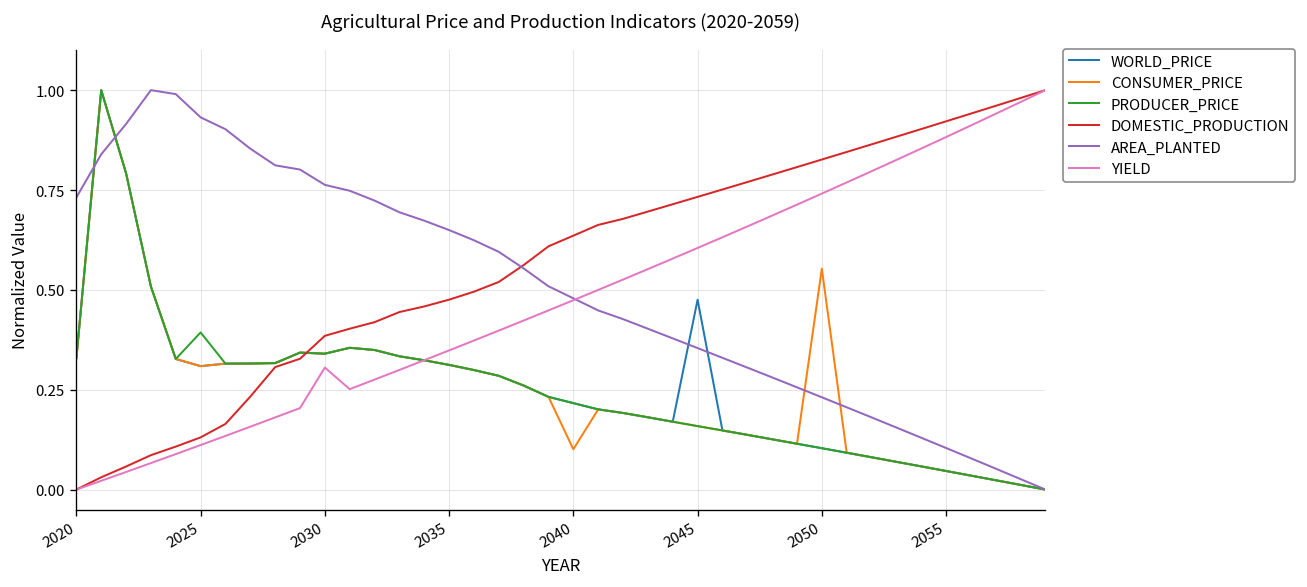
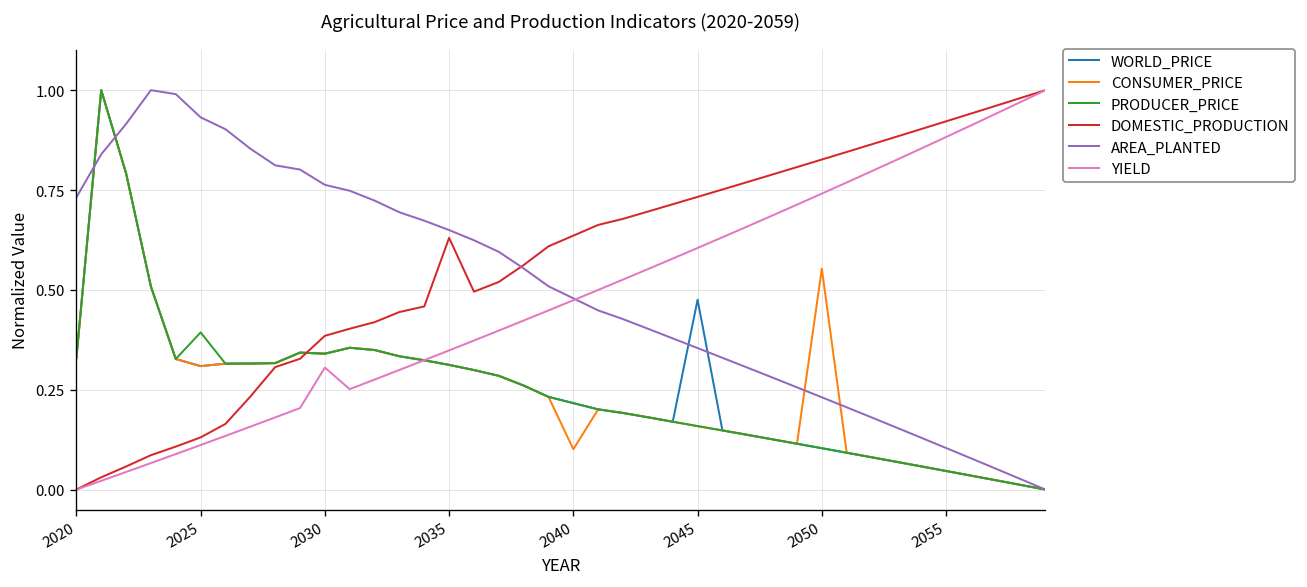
DOMESTIC_PRODUCTION, 2035: 0.48 -> 0.63
